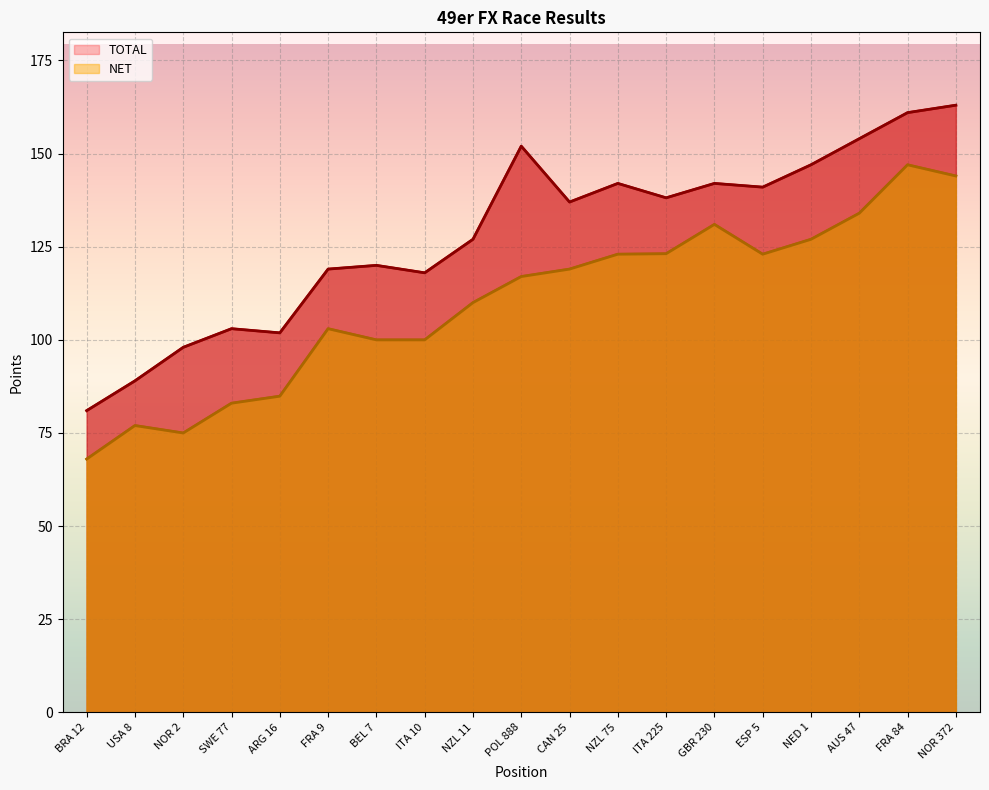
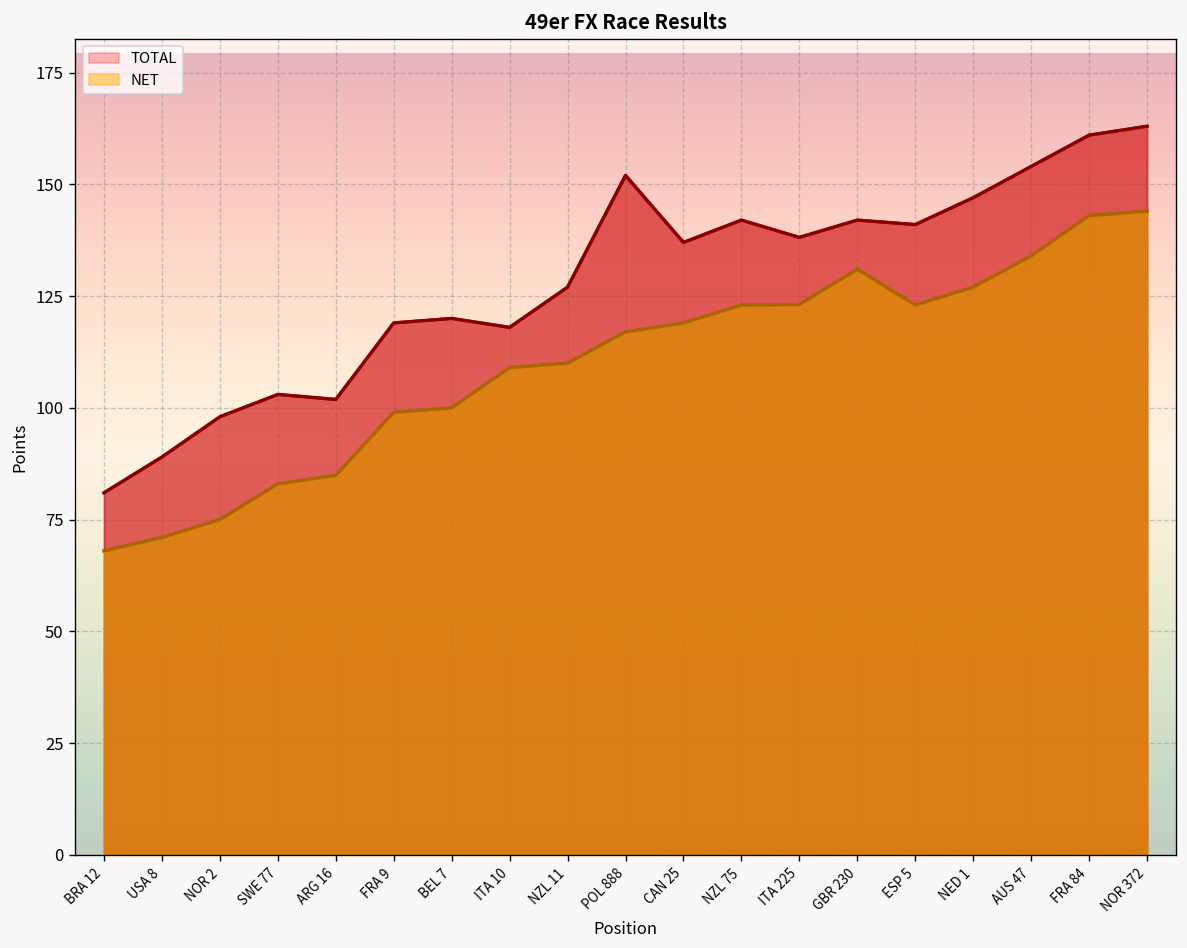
NET, USA 8: 77 -> 71
NET, FRA 9: 103 -> 99
NET, ITA 10: 100 -> 109
NET, FRA 84: 147 -> 143
